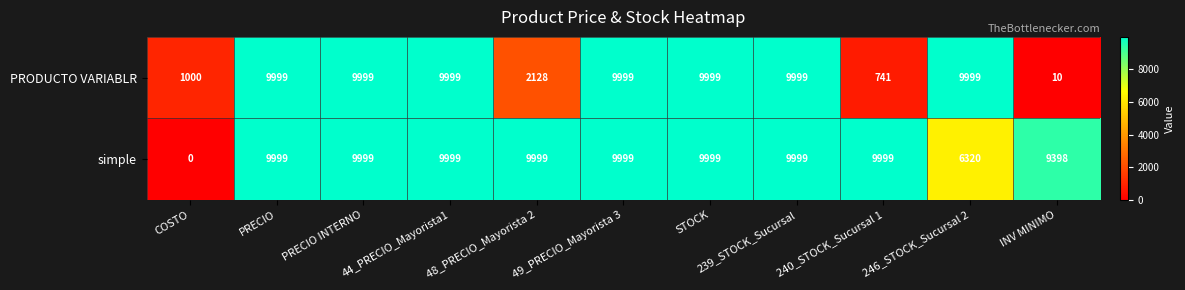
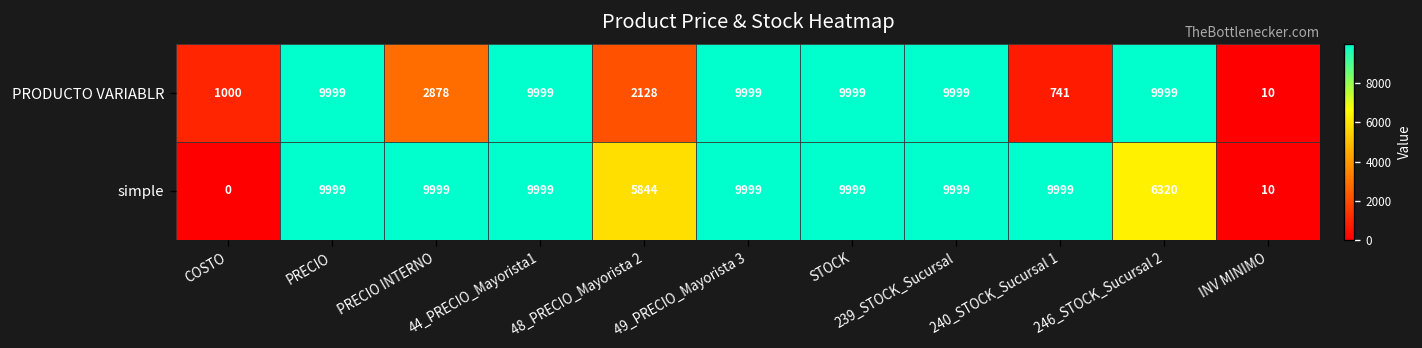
PRODUCTO VARIABLR, PRECIO INTERNO: 9999 -> 2878
simple, 48_PRECIO_Mayorista 2: 9999 -> 5844
simple, INV MINIMO: 9398 -> 10
